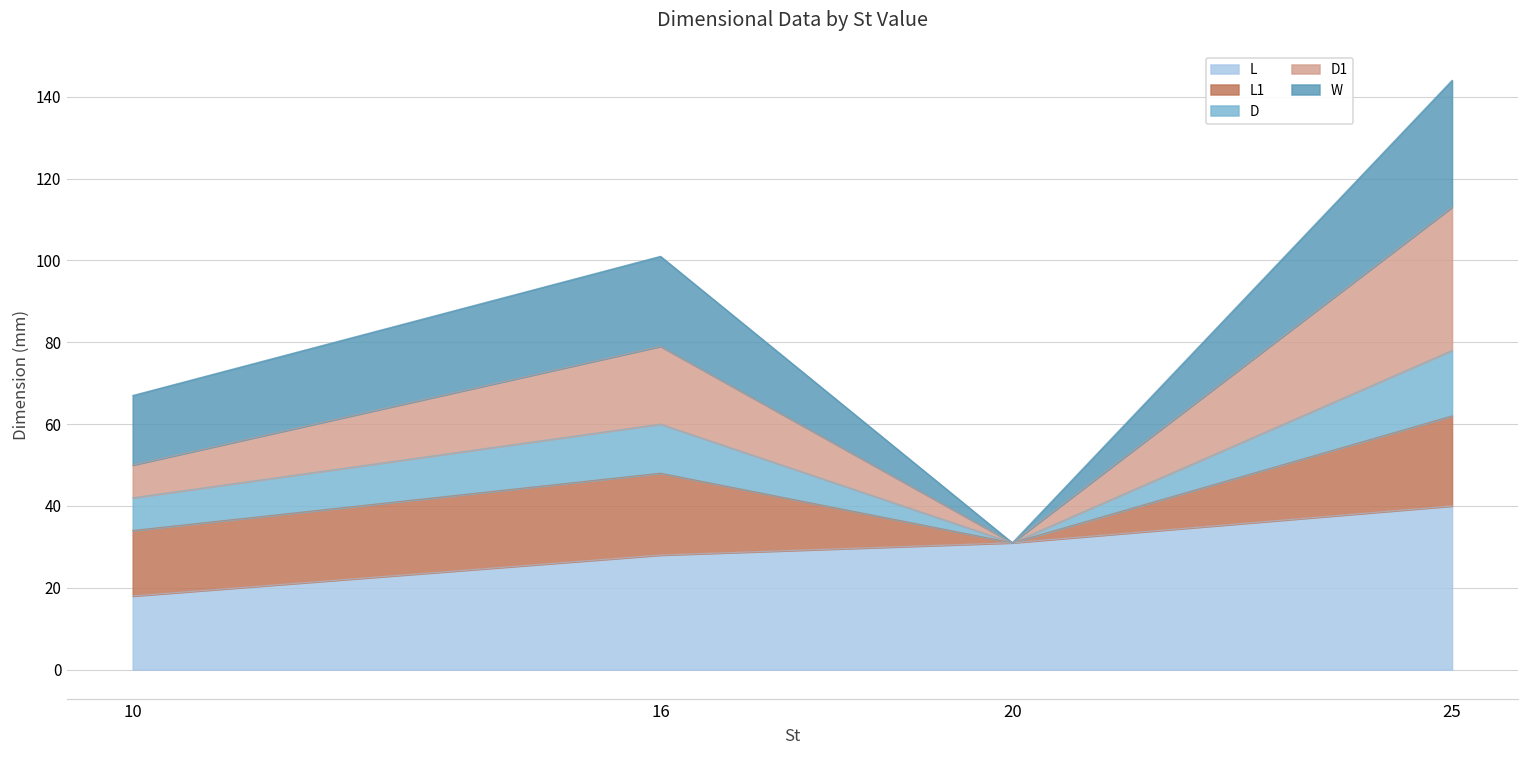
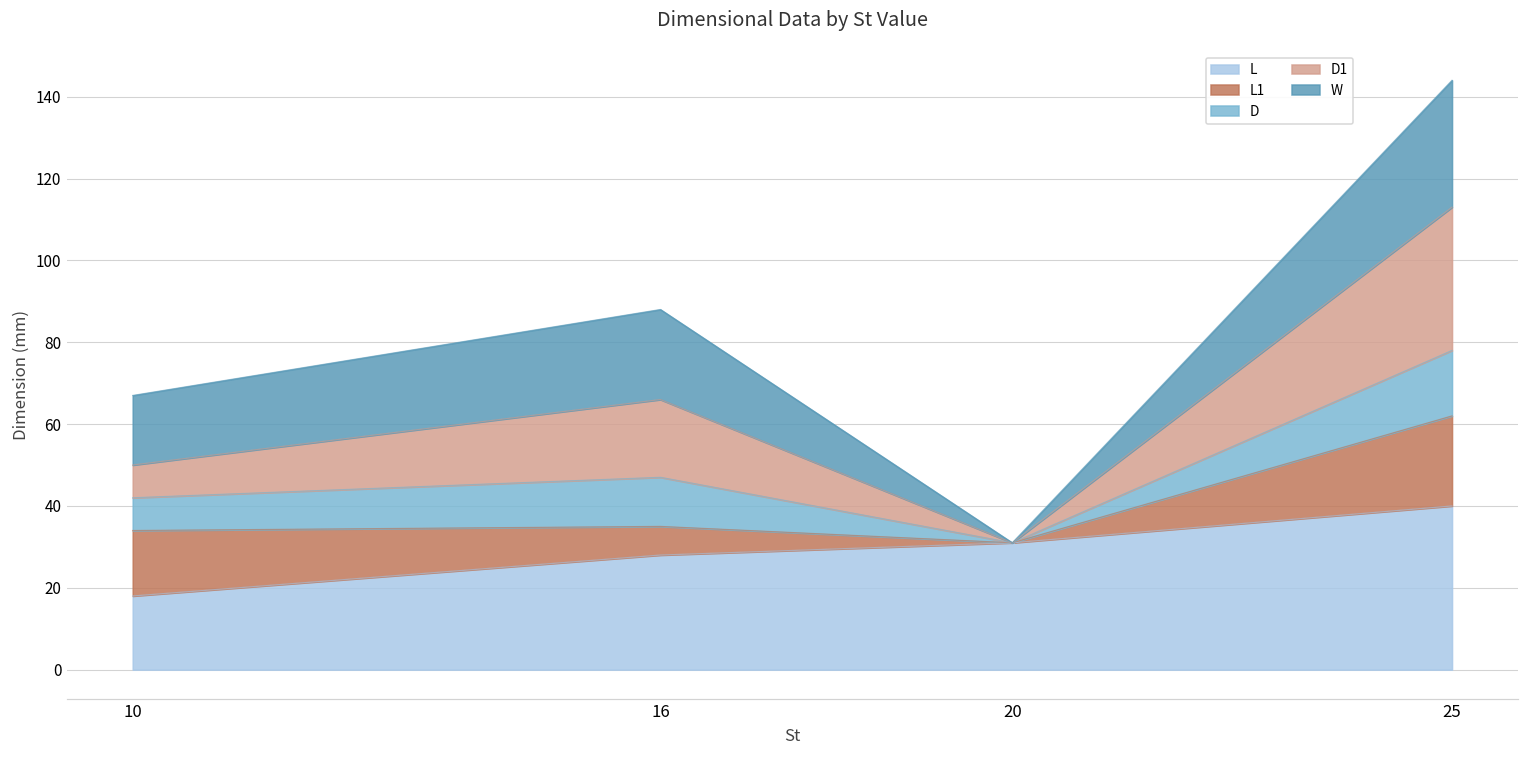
L1, 16: 20 -> 7
